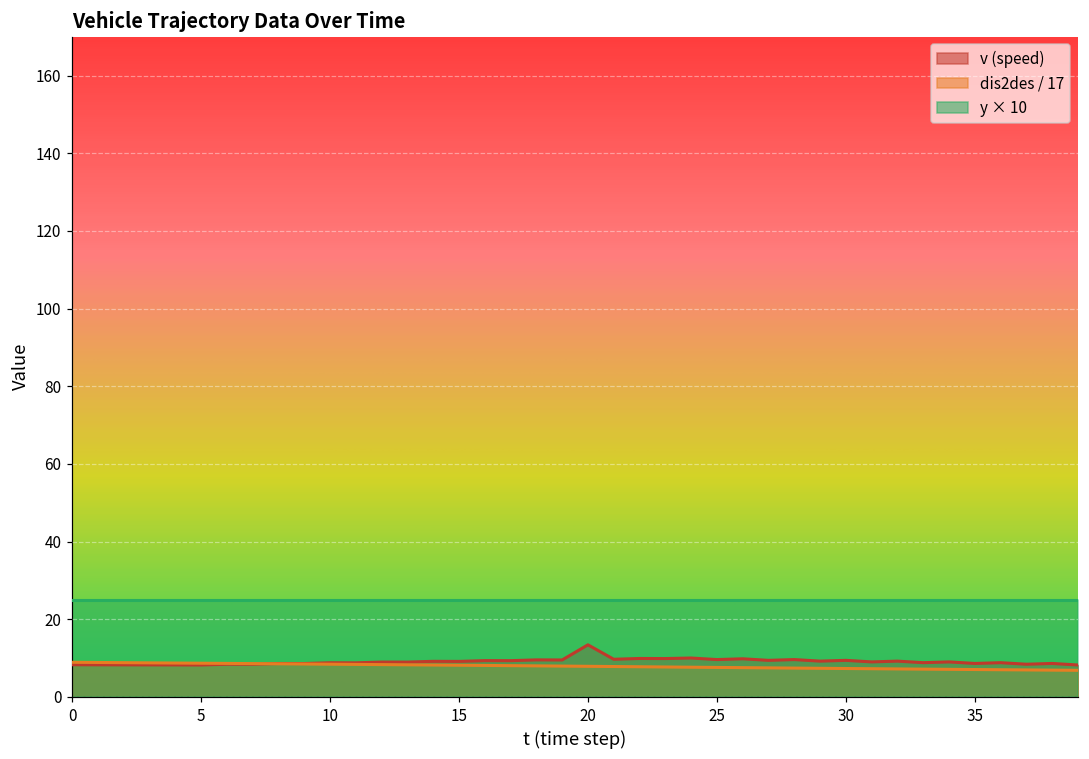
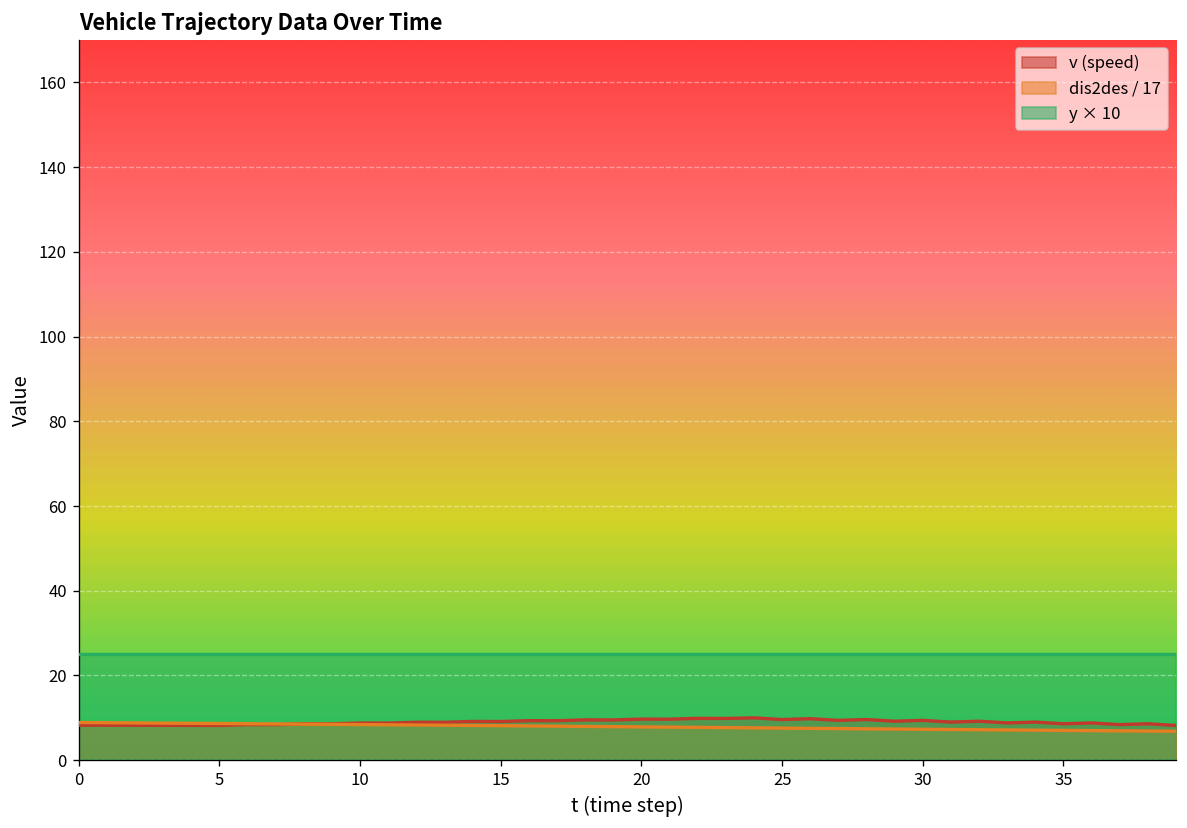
v (speed), 20: 13 -> 10
